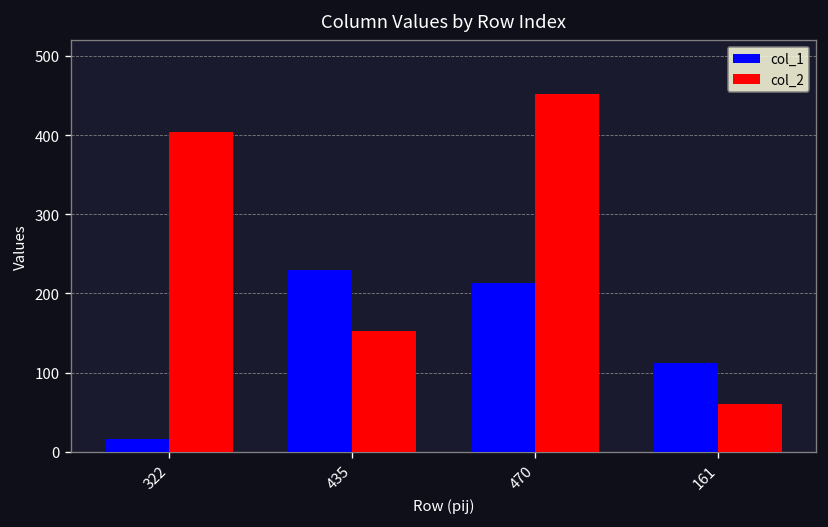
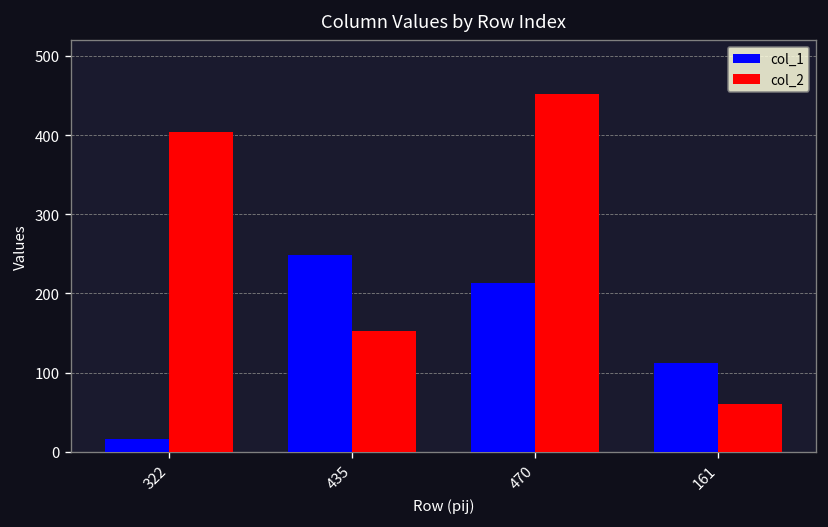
col_1, 435: 230 -> 250
